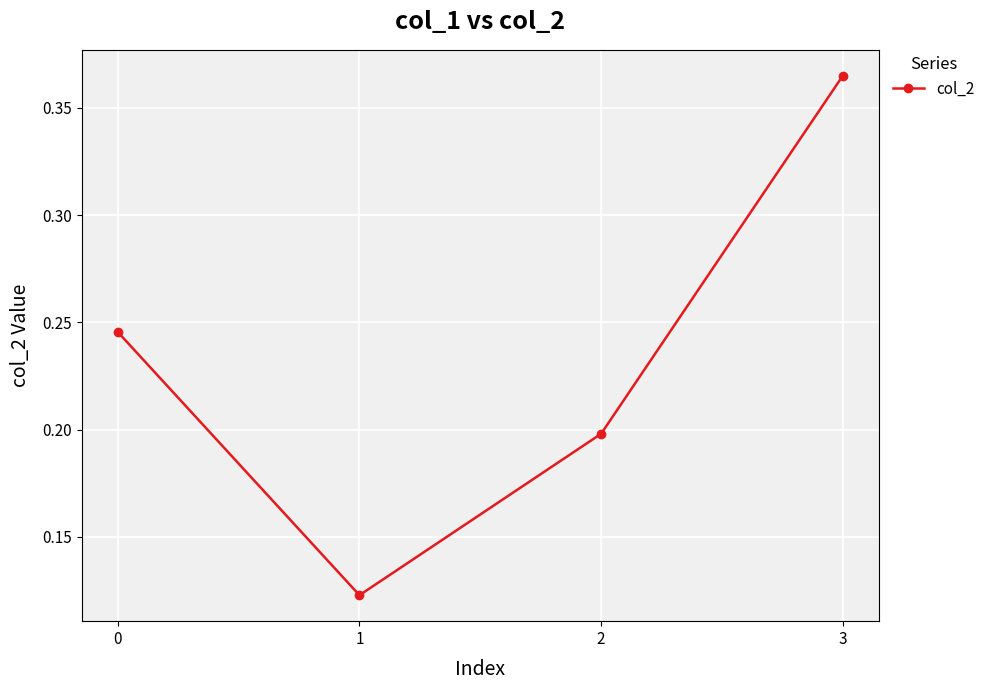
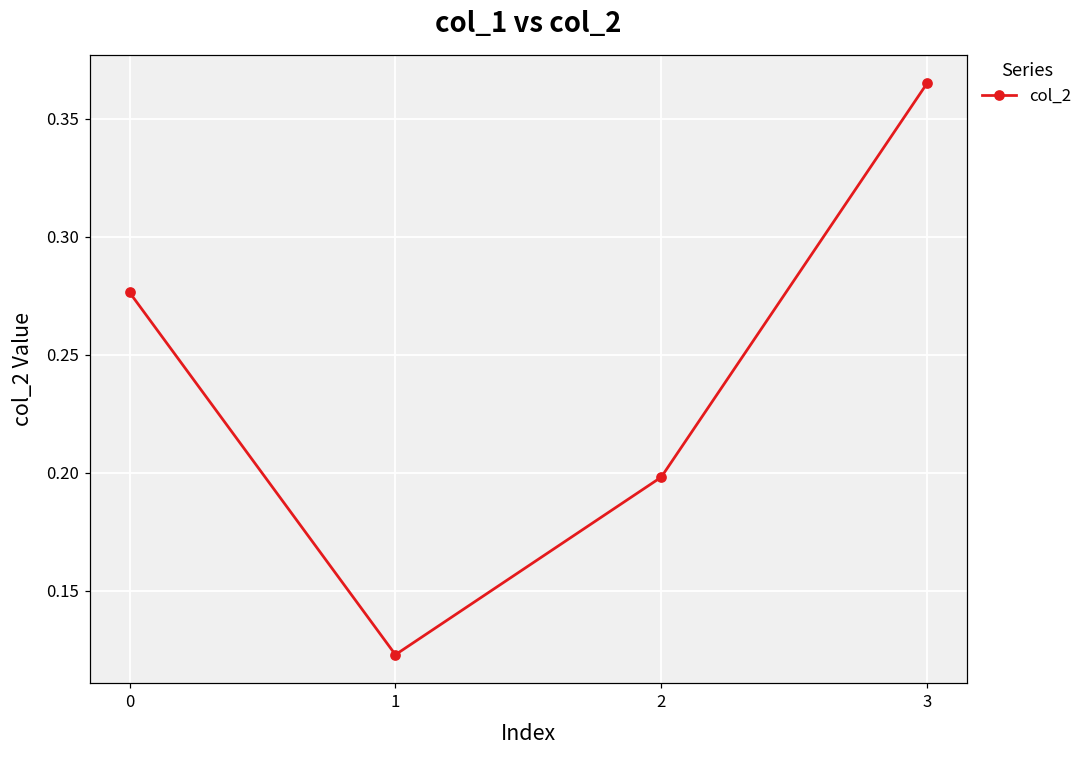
0: 0.245 -> 0.276
